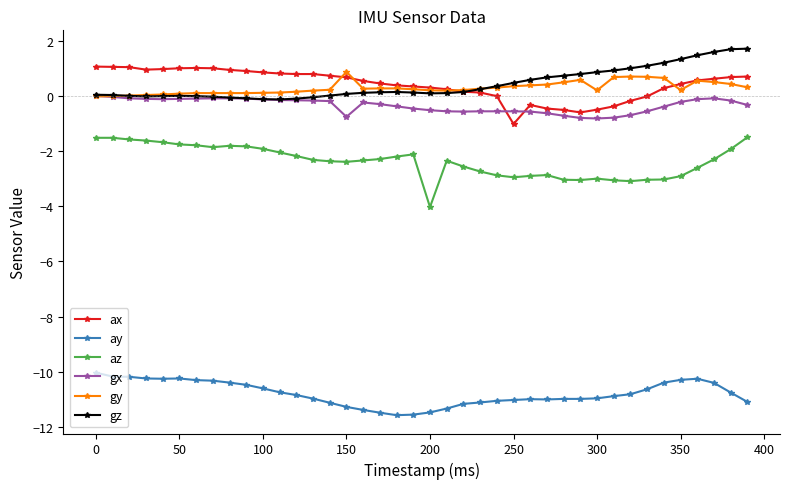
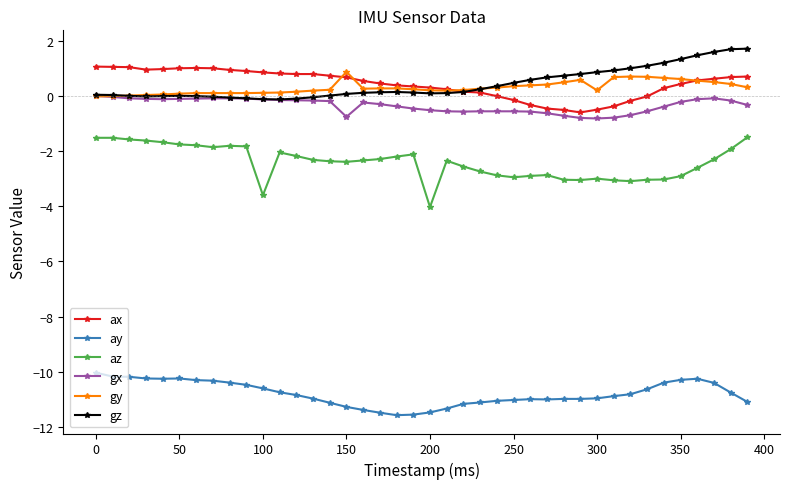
az, 100: -1.9 -> -3.6
ax, 250: -1.0 -> -0.2
gy, 350: 0.2 -> 0.6
